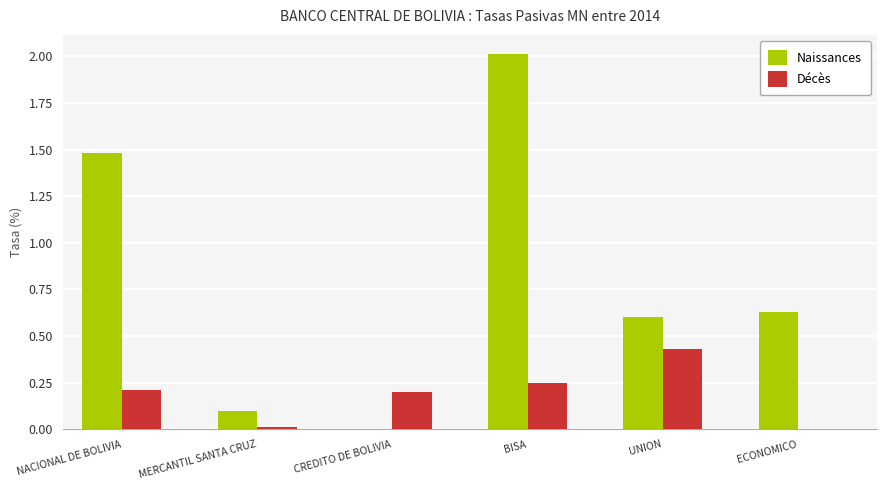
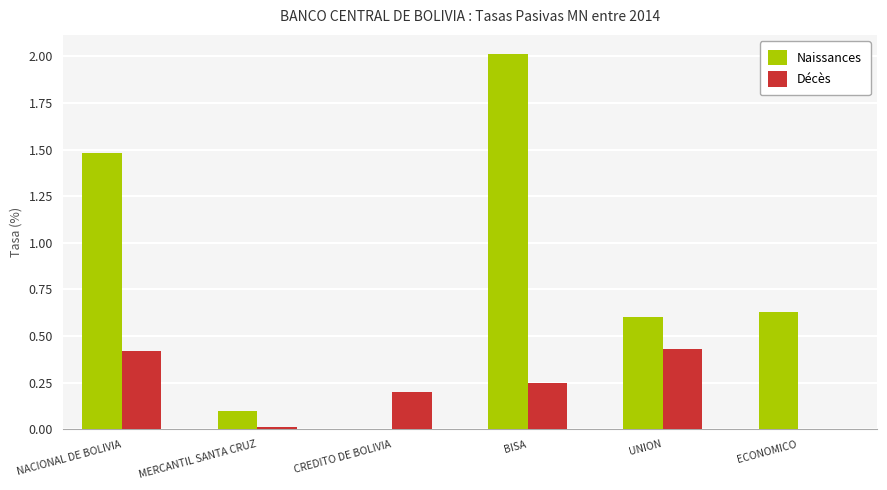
Décès, NACIONAL DE BOLIVIA: 0.21 -> 0.42
